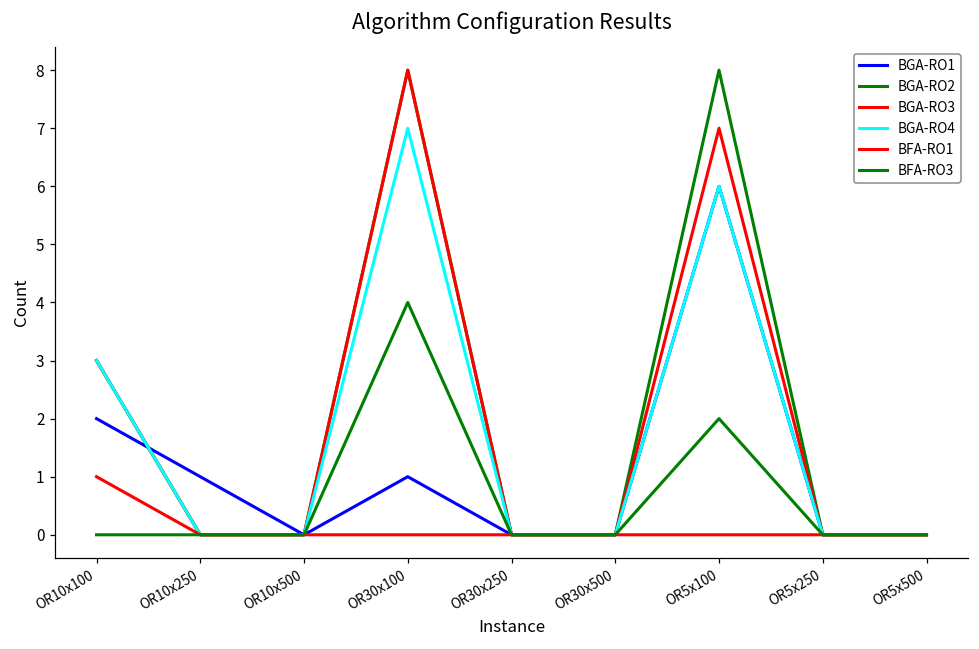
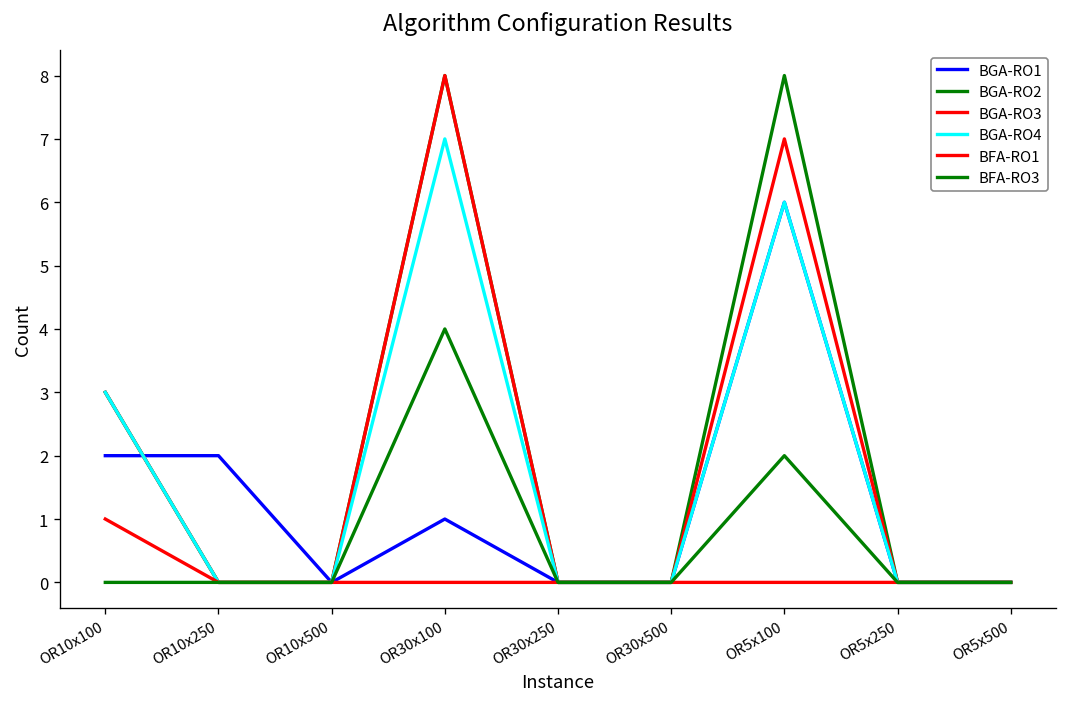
BGA-RO1, OR10x250: 1 -> 2
